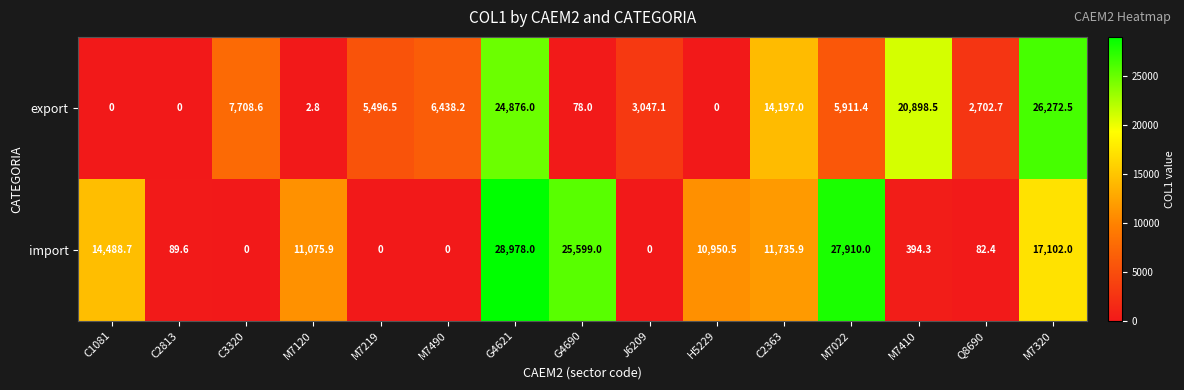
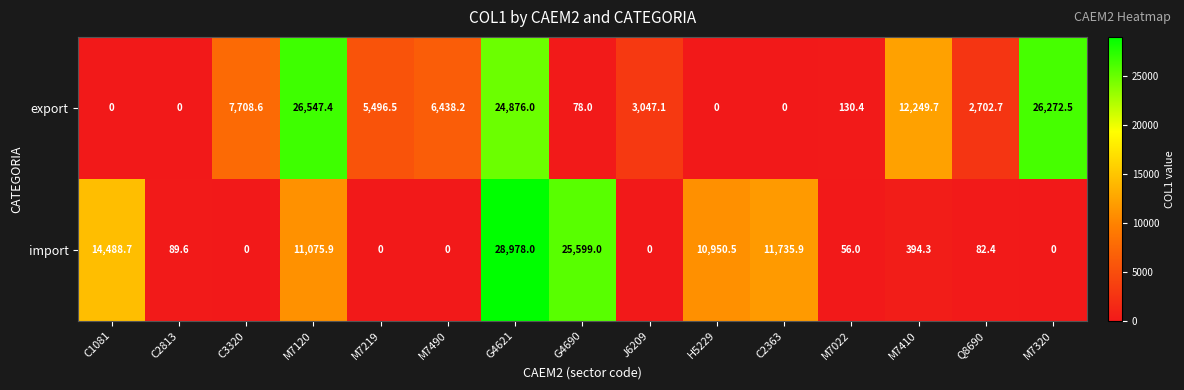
export, M7120: 2.8 -> 26,547.4
export, C2363: 14,197.0 -> 0
export, M7022: 5,911.4 -> 130.4
export, M7410: 20,898.5 -> 12,249.7
import, M7022: 27,910.0 -> 56.0
import, M7320: 17,102.0 -> 0
